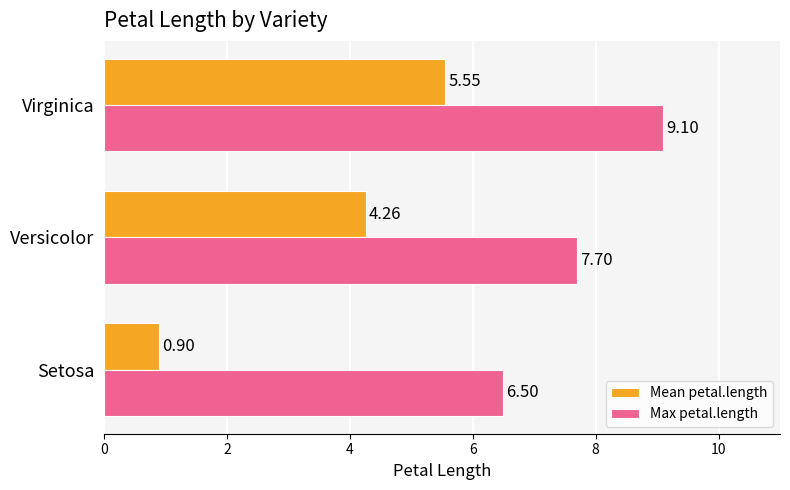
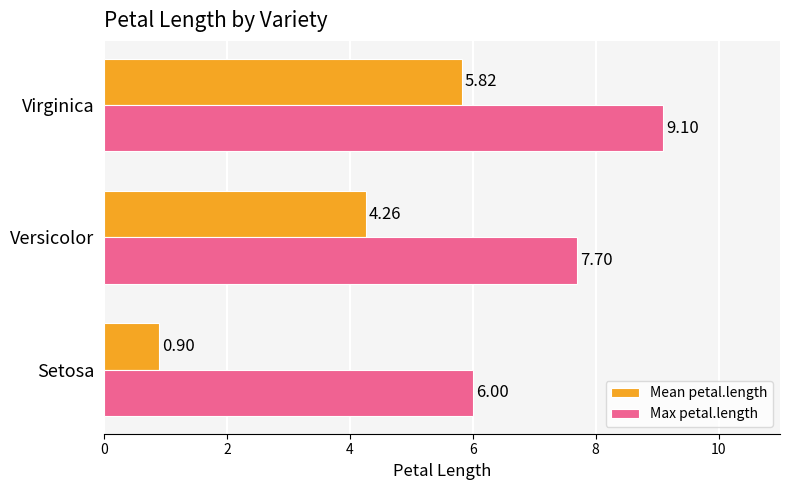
Mean petal.length, Virginica: 5.55 -> 5.82
Max petal.length, Setosa: 6.50 -> 6.00
